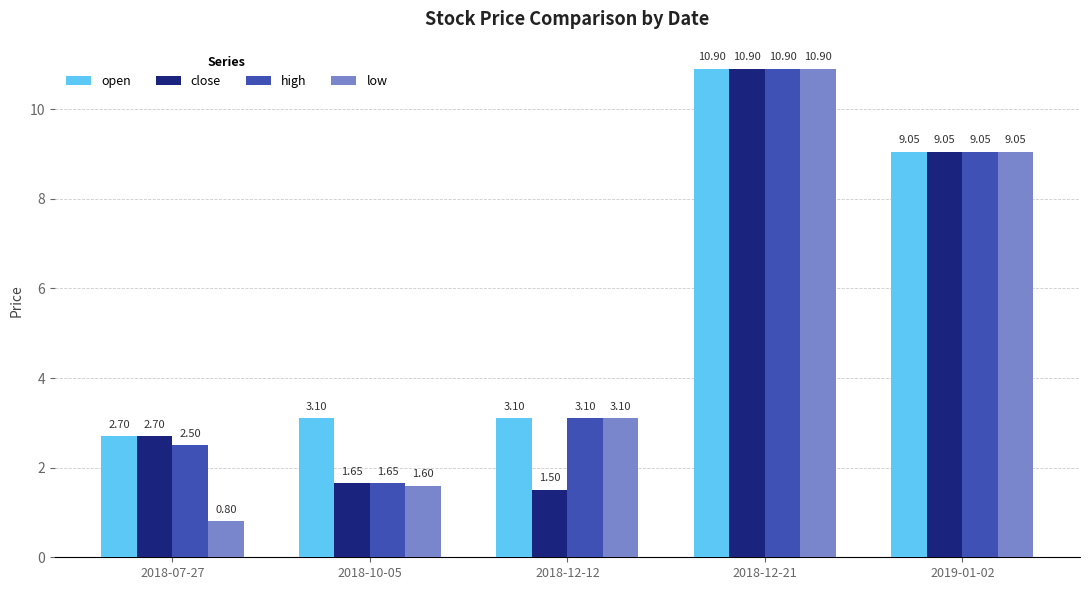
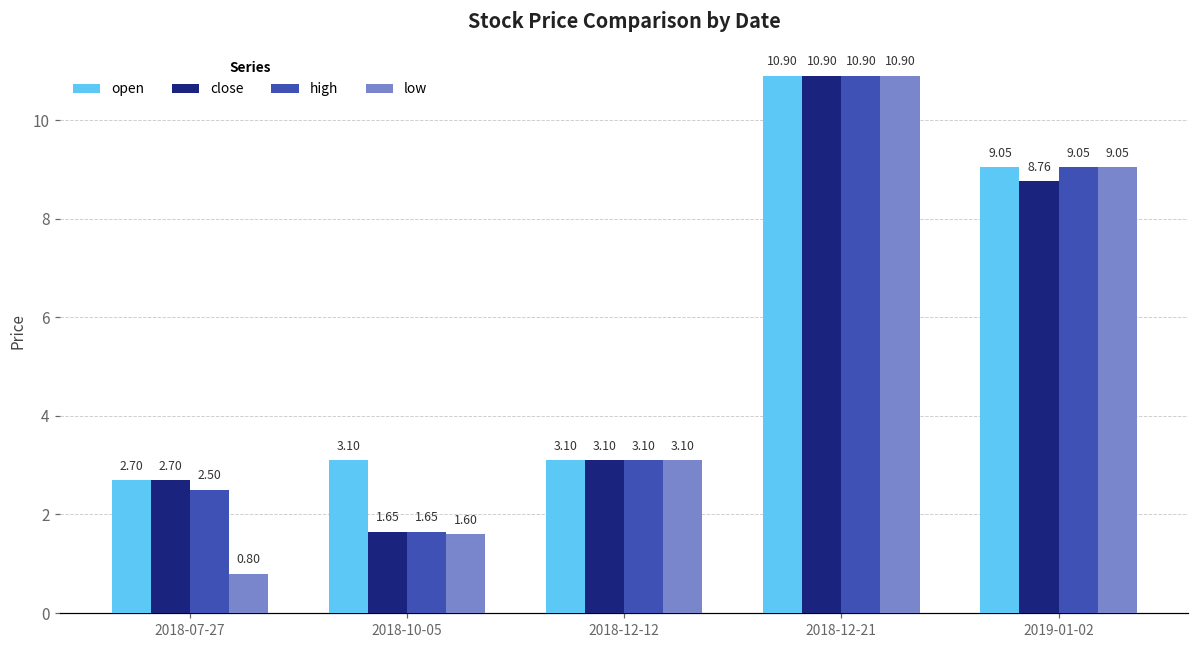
close, 2018-12-12: 1.50 -> 3.10
close, 2019-01-02: 9.05 -> 8.76
